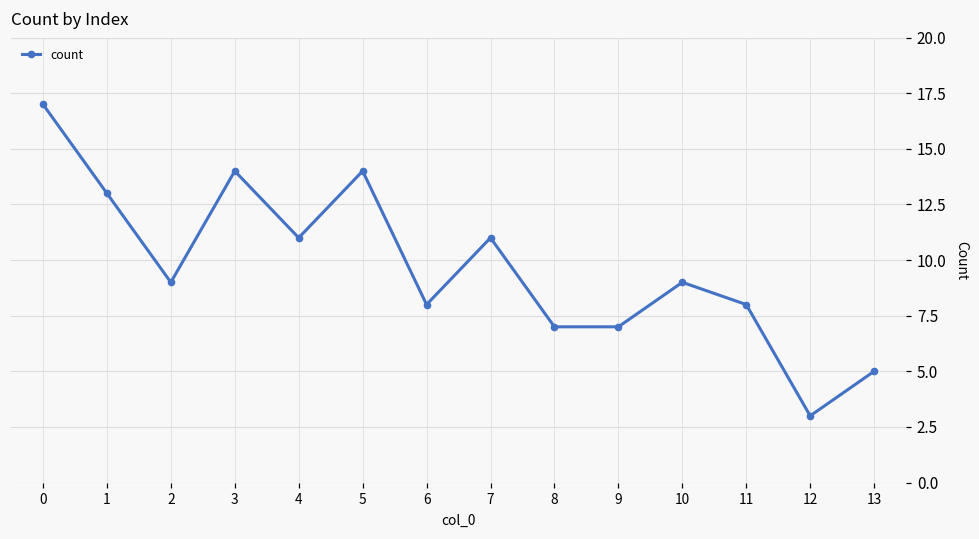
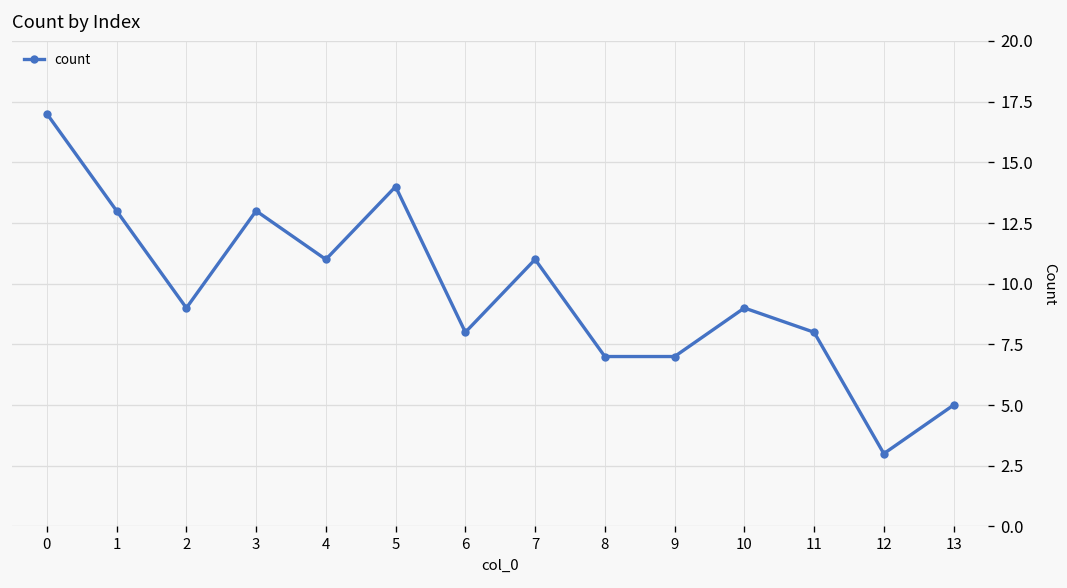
3: 14 -> 13
